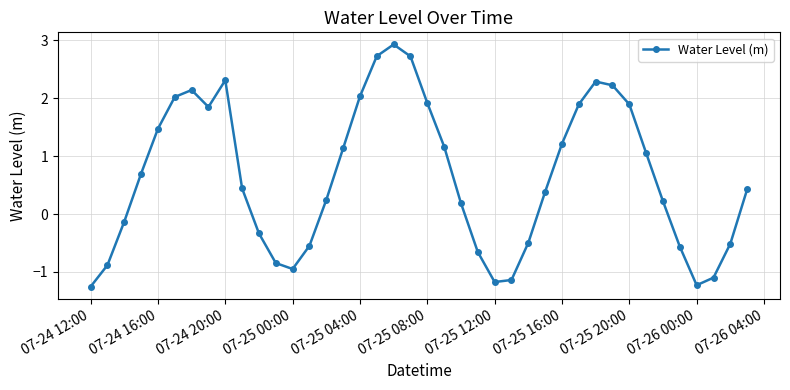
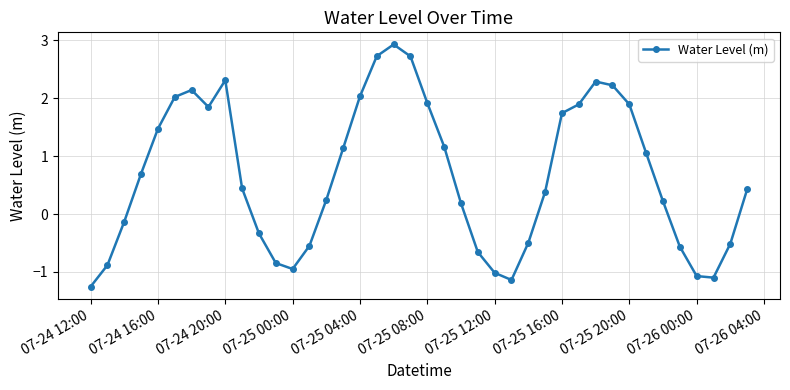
07-25 12:00: -1.2 -> -1.0
07-25 16:00: 1.2 -> 1.7
07-26 00:00: -1.2 -> -1.1
